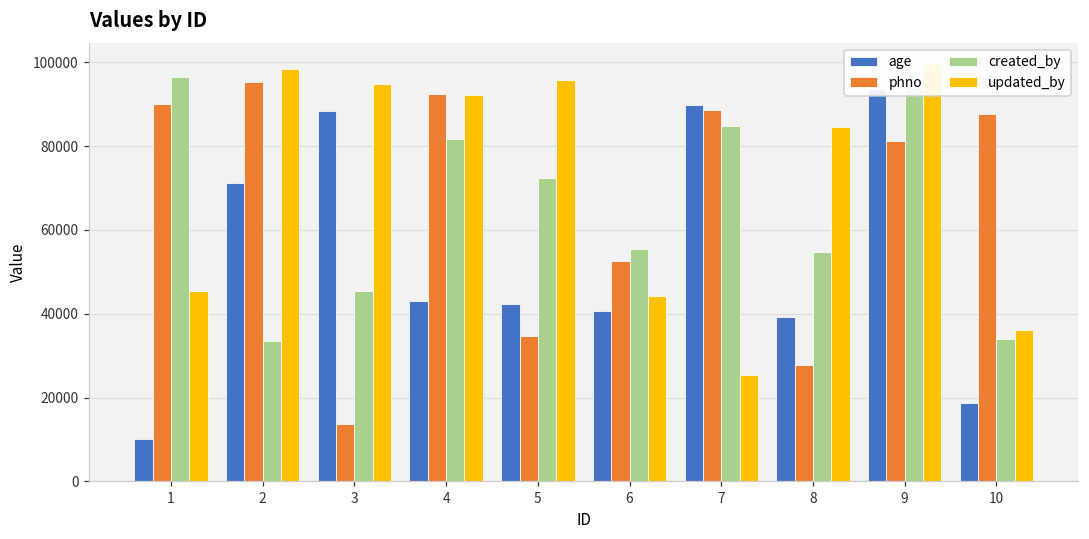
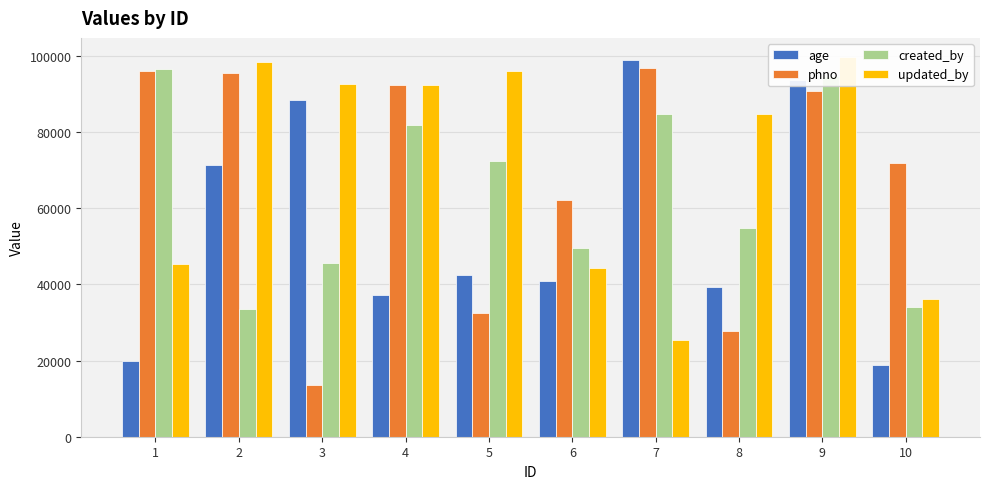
age, 1: 10000 -> 20000
phno, 1: 90000 -> 96000
updated_by, 3: 95000 -> 93000
age, 4: 43000 -> 37000
phno, 5: 35000 -> 32000
phno, 6: 53000 -> 62000
created_by, 6: 55000 -> 49000
age, 7: 90000 -> 99000
phno, 7: 89000 -> 97000
phno, 9: 81000 -> 91000
phno, 10: 88000 -> 72000
